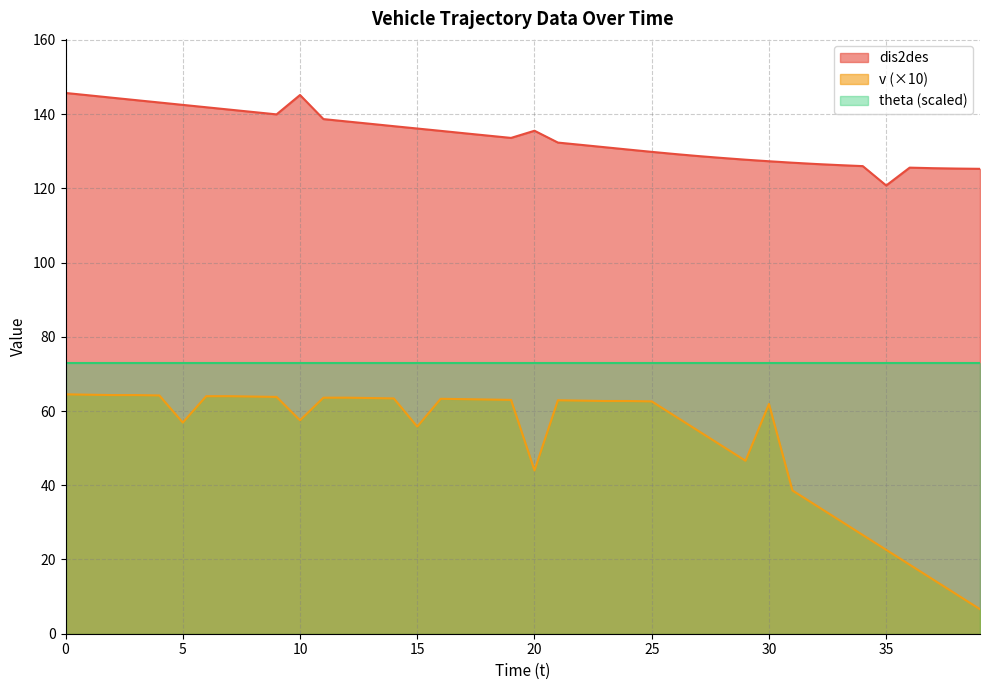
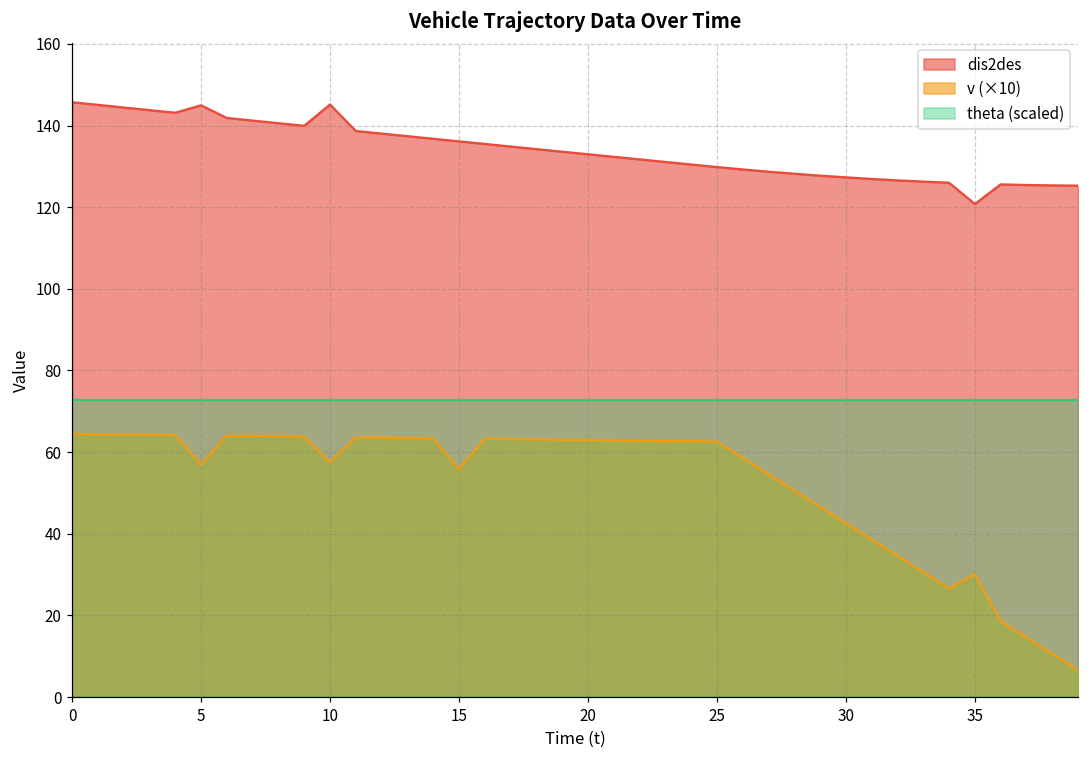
dis2des, 5: 142 -> 145
dis2des, 20: 136 -> 133
v (×10), 20: 44 -> 63
v (×10), 30: 62 -> 43
v (×10), 35: 23 -> 30
